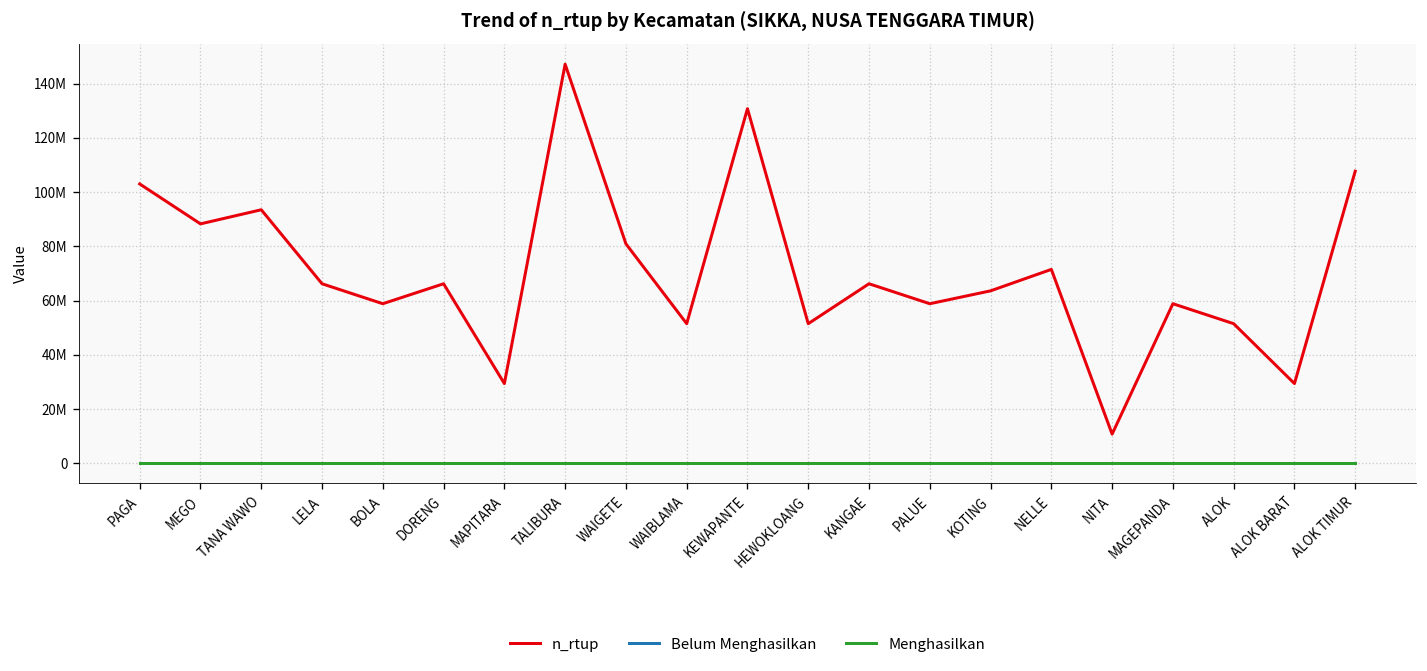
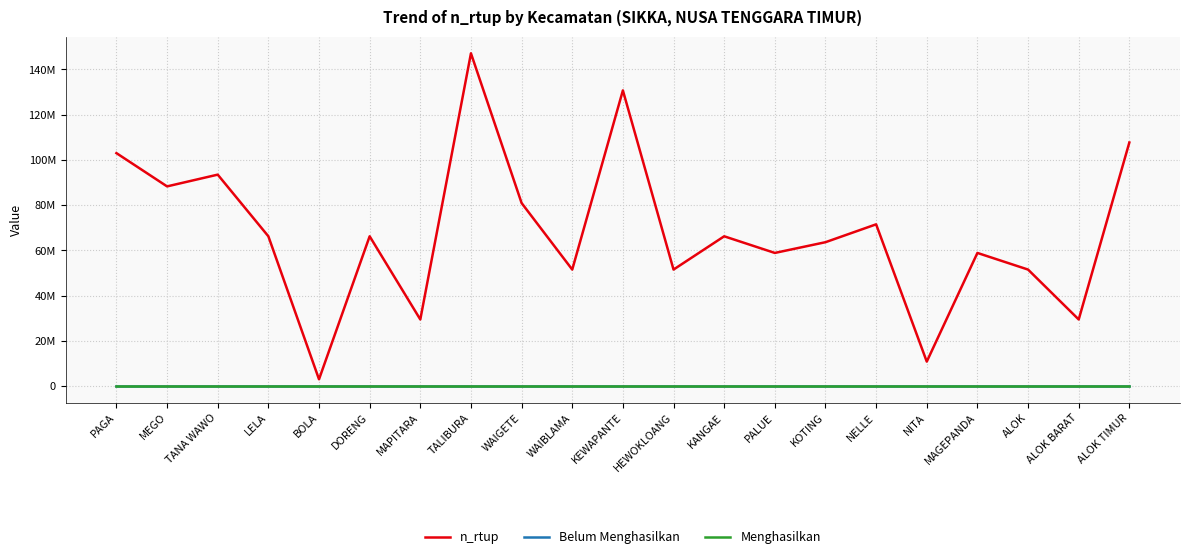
n_rtup, BOLA: 59000000 -> 3000000
